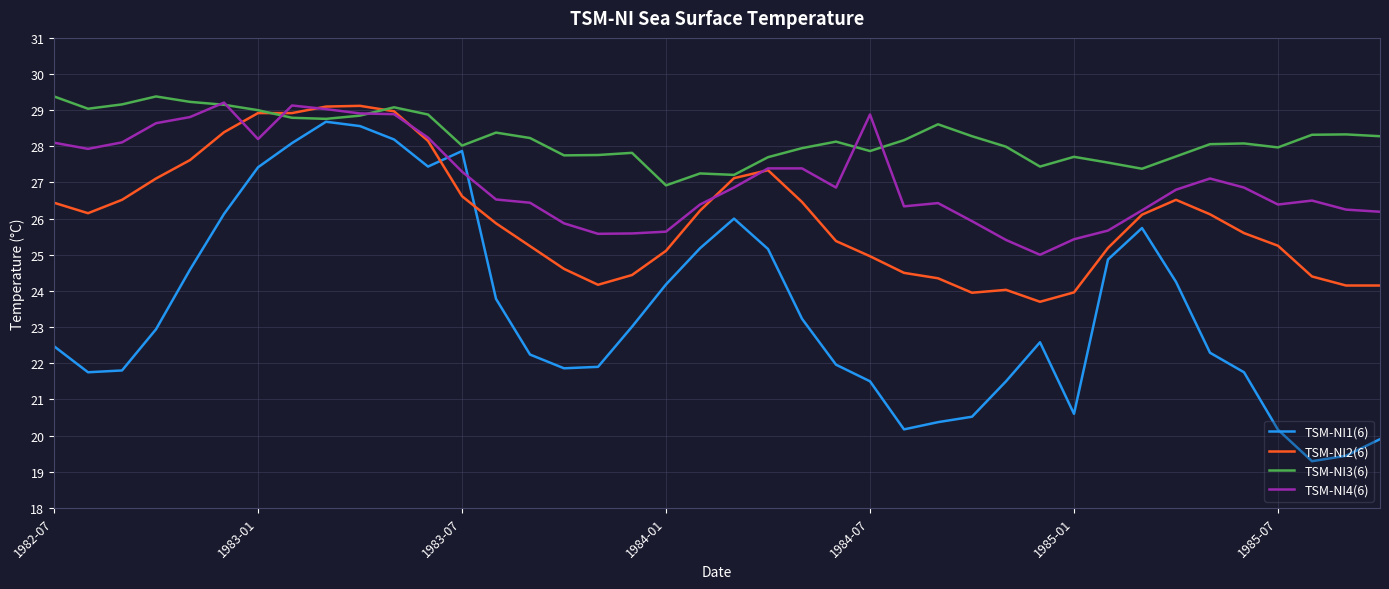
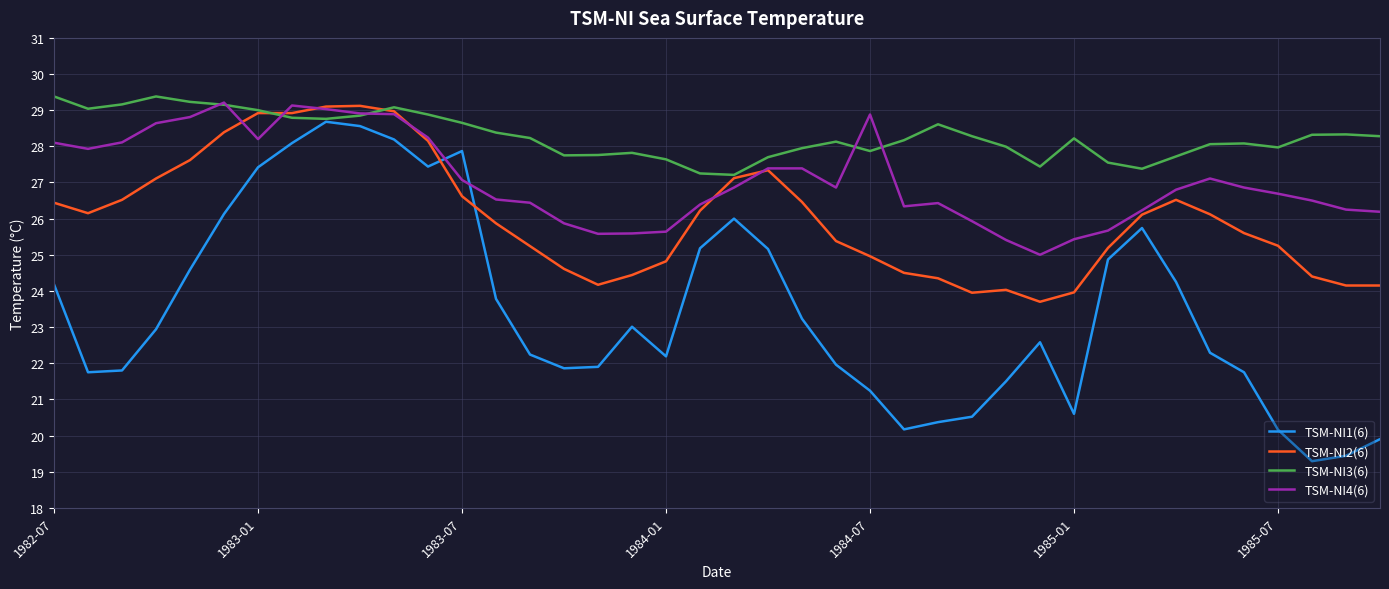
TSM-NI1(6), 1982-07: 22.5 -> 24.2
TSM-NI3(6), 1983-07: 28.0 -> 28.7
TSM-NI4(6), 1983-07: 27.3 -> 27.1
TSM-NI1(6), 1984-01: 24.2 -> 22.2
TSM-NI2(6), 1984-01: 25.1 -> 24.8
TSM-NI3(6), 1984-01: 26.9 -> 27.6
TSM-NI1(6), 1984-07: 21.5 -> 21.2
TSM-NI3(6), 1985-01: 27.7 -> 28.2
TSM-NI4(6), 1985-07: 26.4 -> 26.7
